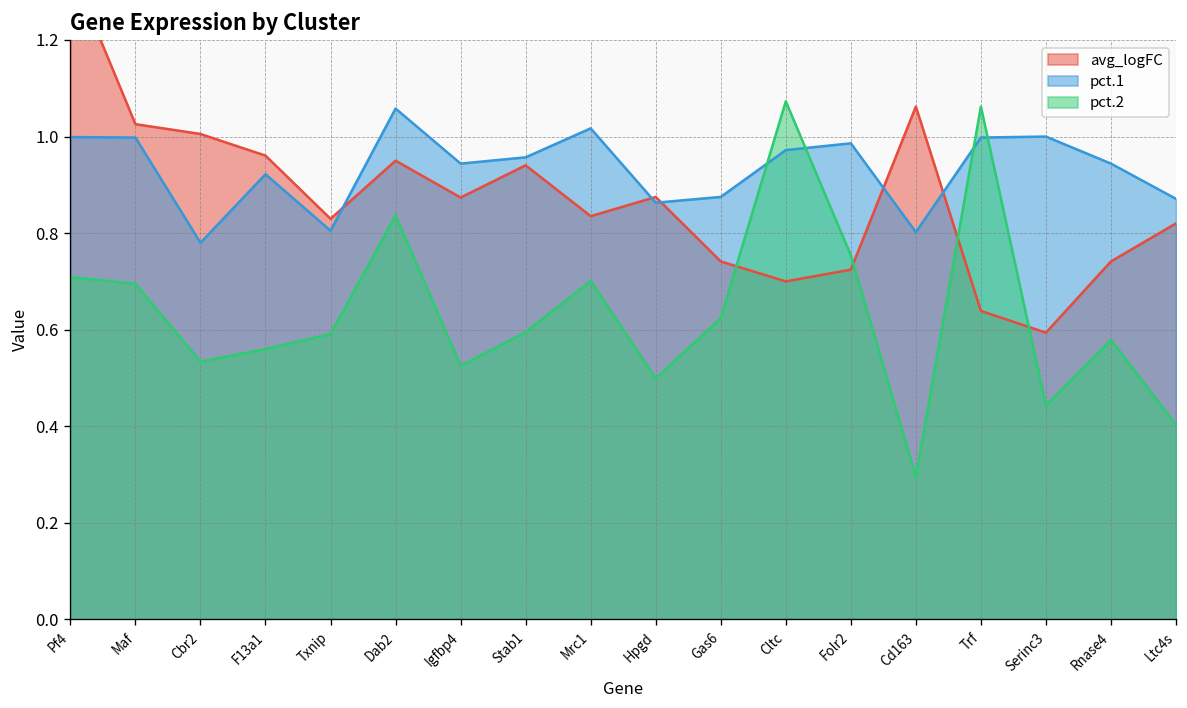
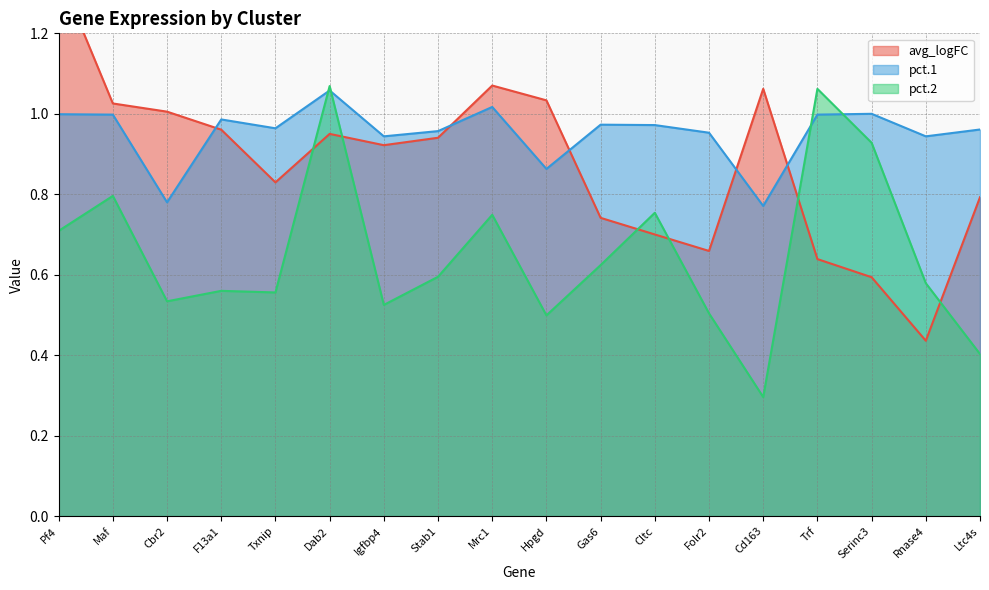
pct.2, Maf: 0.70 -> 0.80
pct.1, F13a1: 0.92 -> 0.99
pct.1, Txnip: 0.81 -> 0.96
pct.2, Txnip: 0.59 -> 0.56
pct.2, Dab2: 0.84 -> 1.07
avg_logFC, Igfbp4: 0.87 -> 0.92
avg_logFC, Mrc1: 0.84 -> 1.07
pct.2, Mrc1: 0.70 -> 0.75
avg_logFC, Hpgd: 0.87 -> 1.03
pct.1, Gas6: 0.88 -> 0.97
pct.2, Cltc: 1.07 -> 0.75
avg_logFC, Folr2: 0.72 -> 0.66
pct.1, Folr2: 0.99 -> 0.95
pct.2, Folr2: 0.75 -> 0.50
pct.1, Cd163: 0.80 -> 0.77
pct.2, Serinc3: 0.44 -> 0.93
avg_logFC, Rnase4: 0.74 -> 0.44
avg_logFC, Ltc4s: 0.82 -> 0.79
pct.1, Ltc4s: 0.87 -> 0.96
